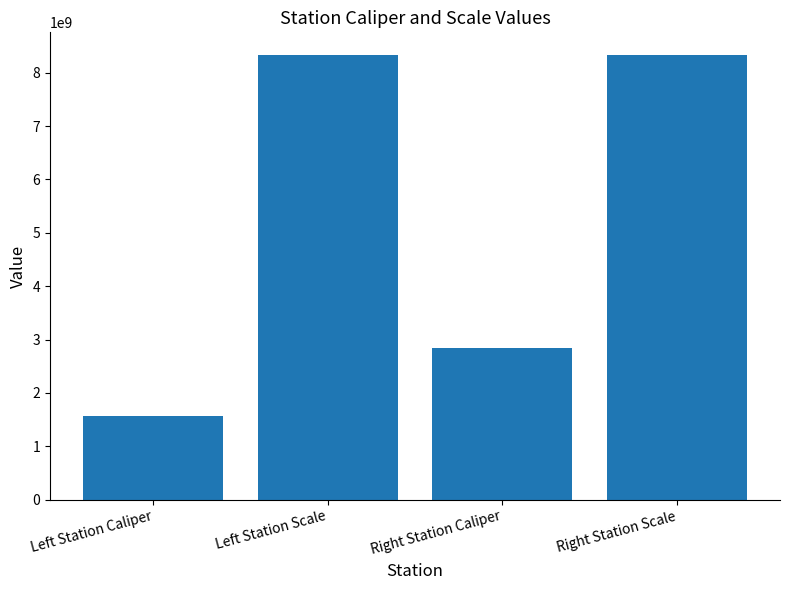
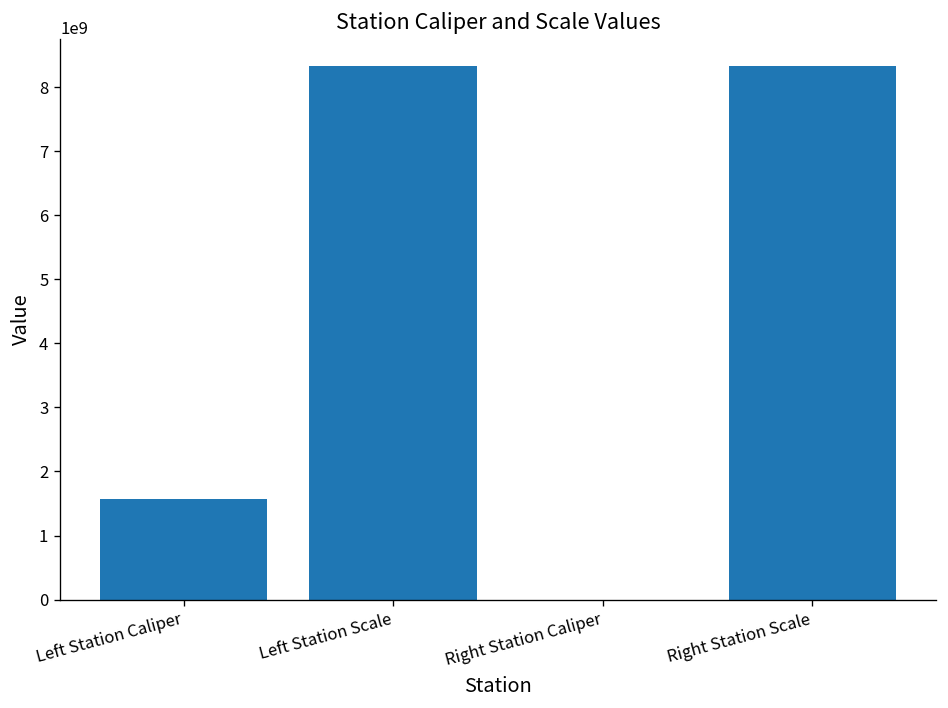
Right Station Caliper: 2800000000 -> 0
